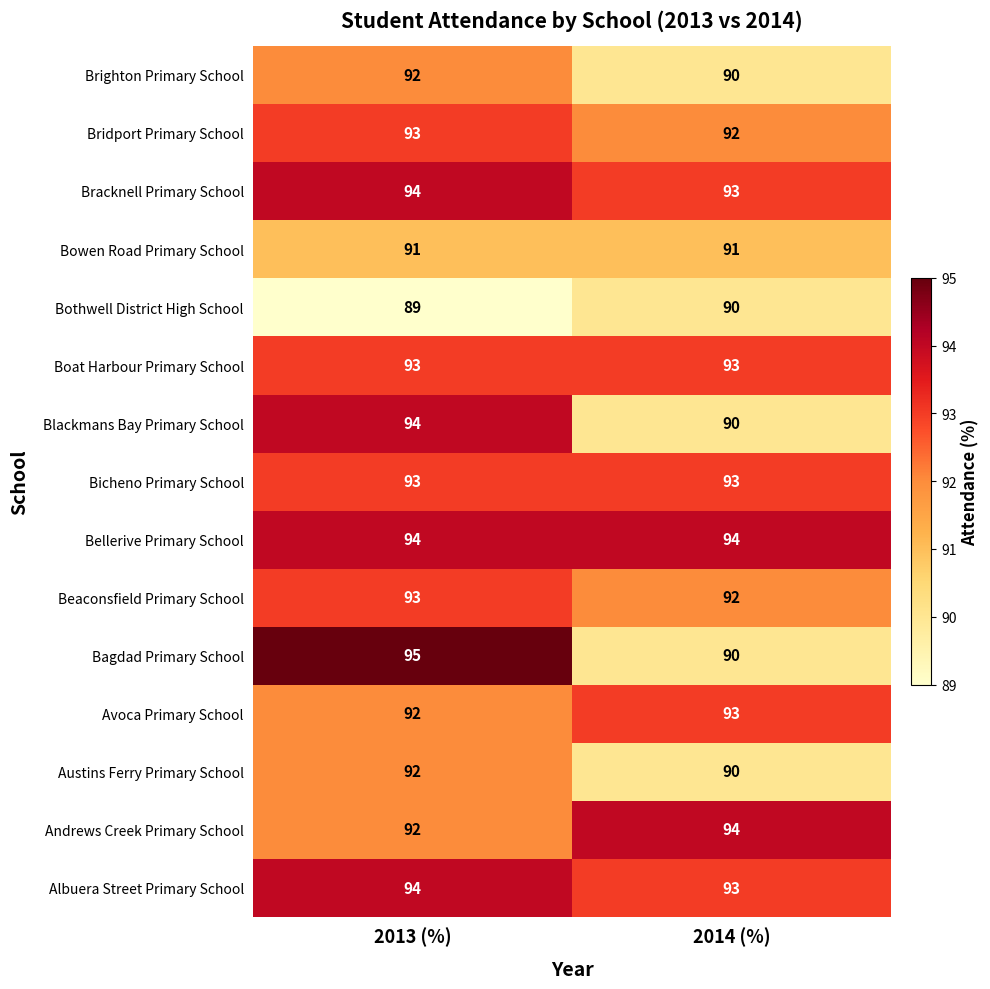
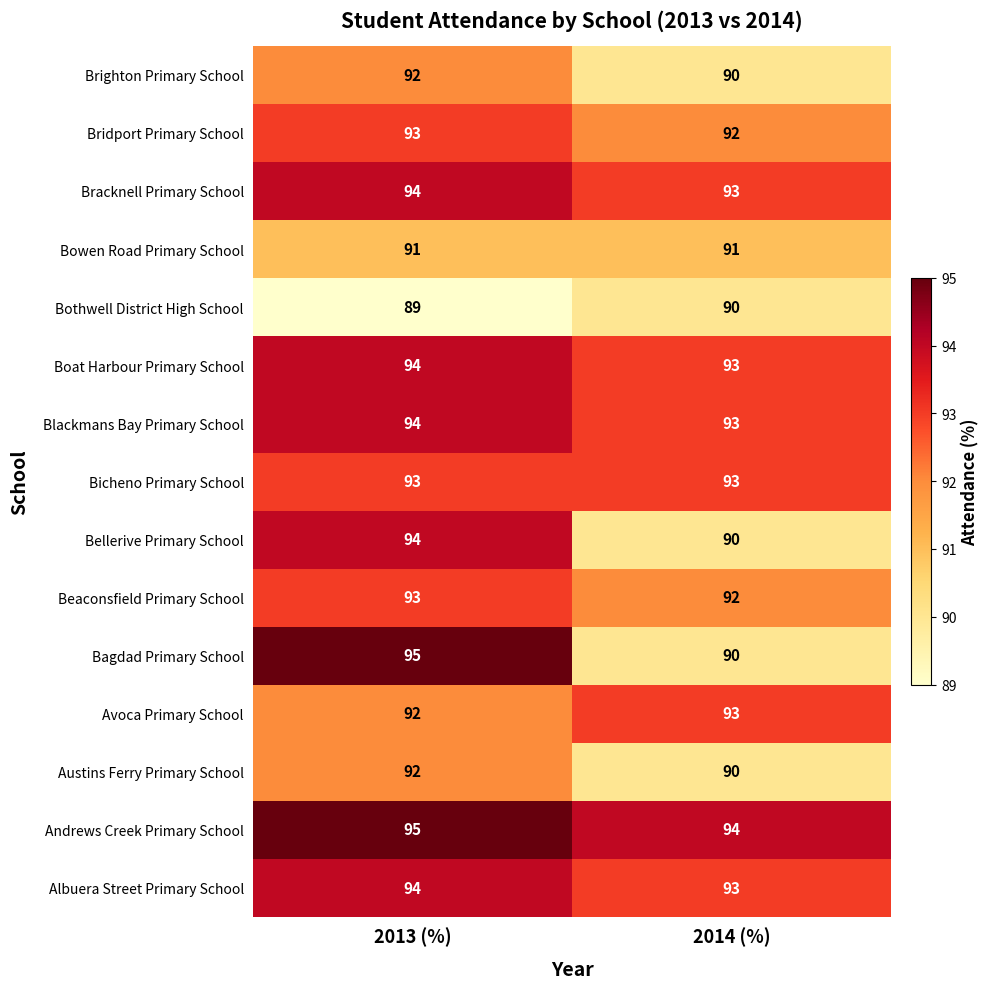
Boat Harbour Primary School, 2013 (%): 93 -> 94
Blackmans Bay Primary School, 2014 (%): 90 -> 93
Bellerive Primary School, 2014 (%): 94 -> 90
Andrews Creek Primary School, 2013 (%): 92 -> 95
